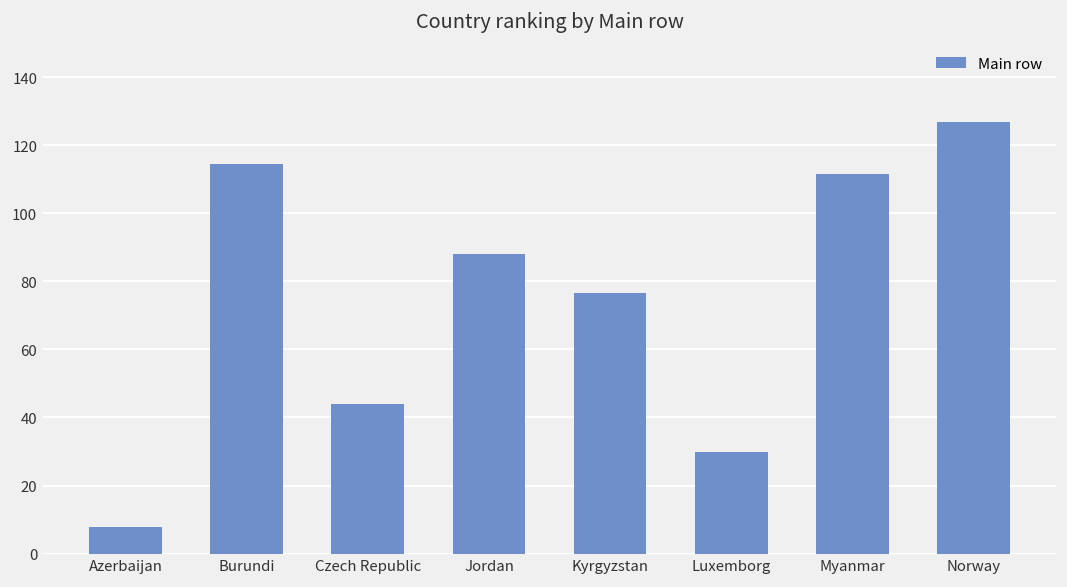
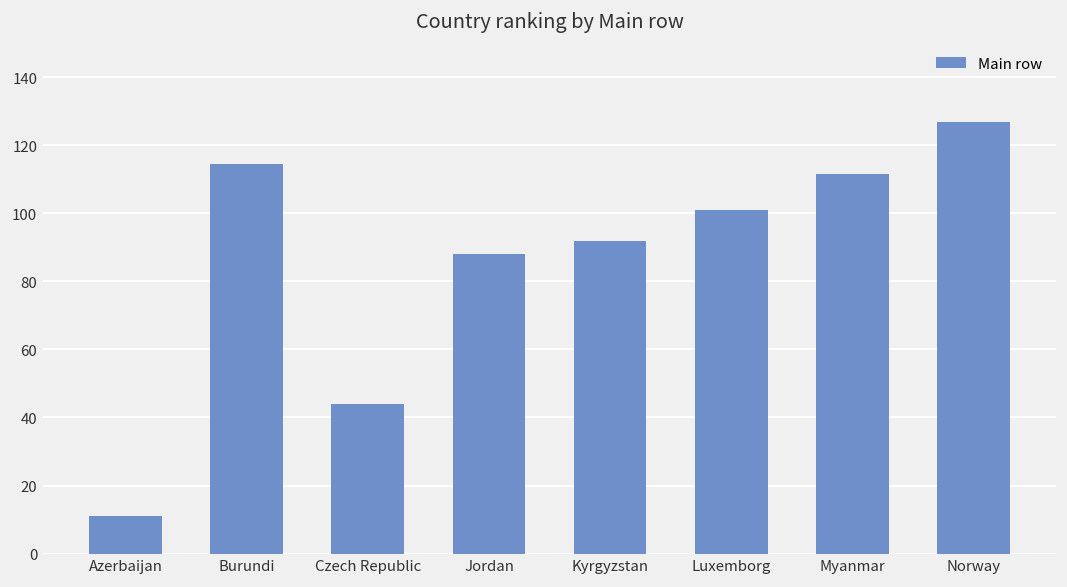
Azerbaijan: 8 -> 11
Kyrgyzstan: 77 -> 92
Luxemborg: 30 -> 101
